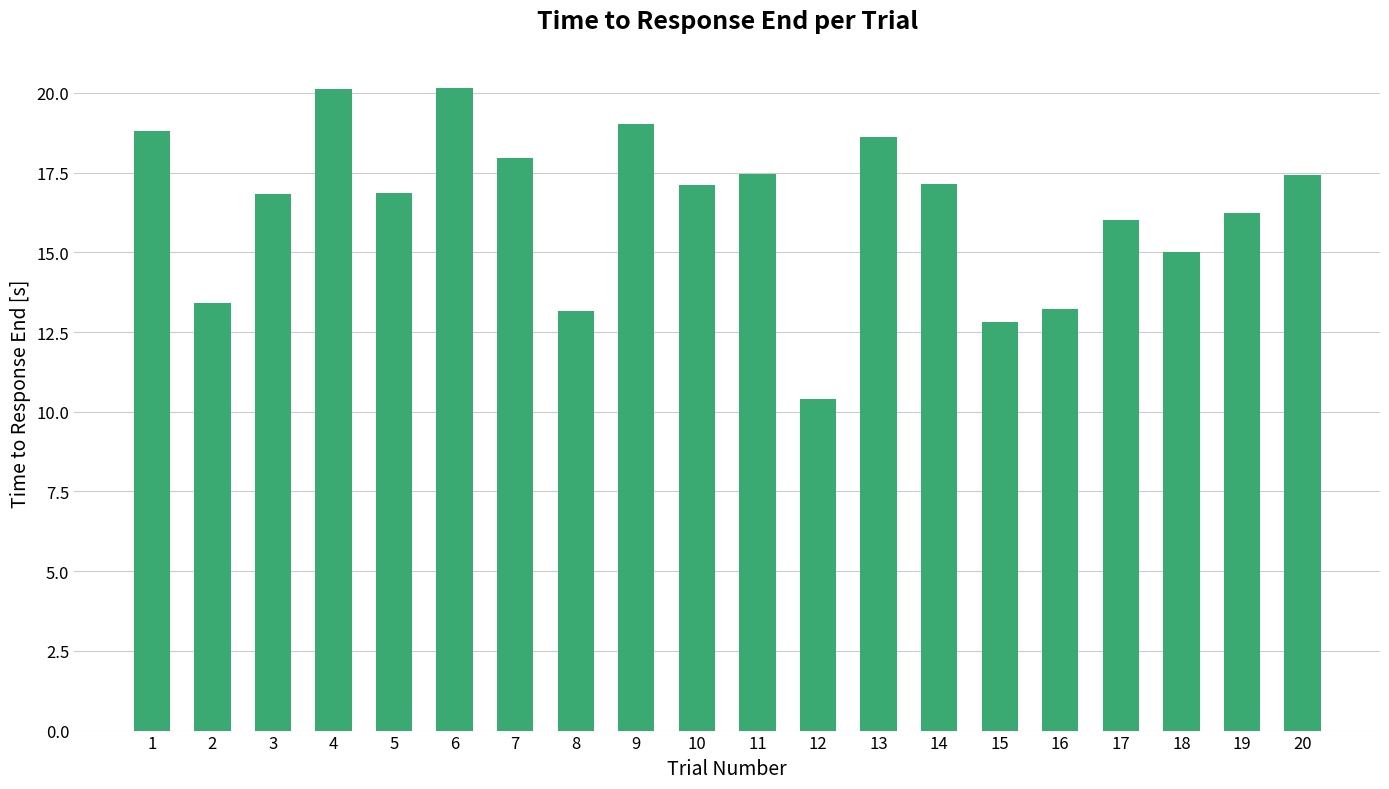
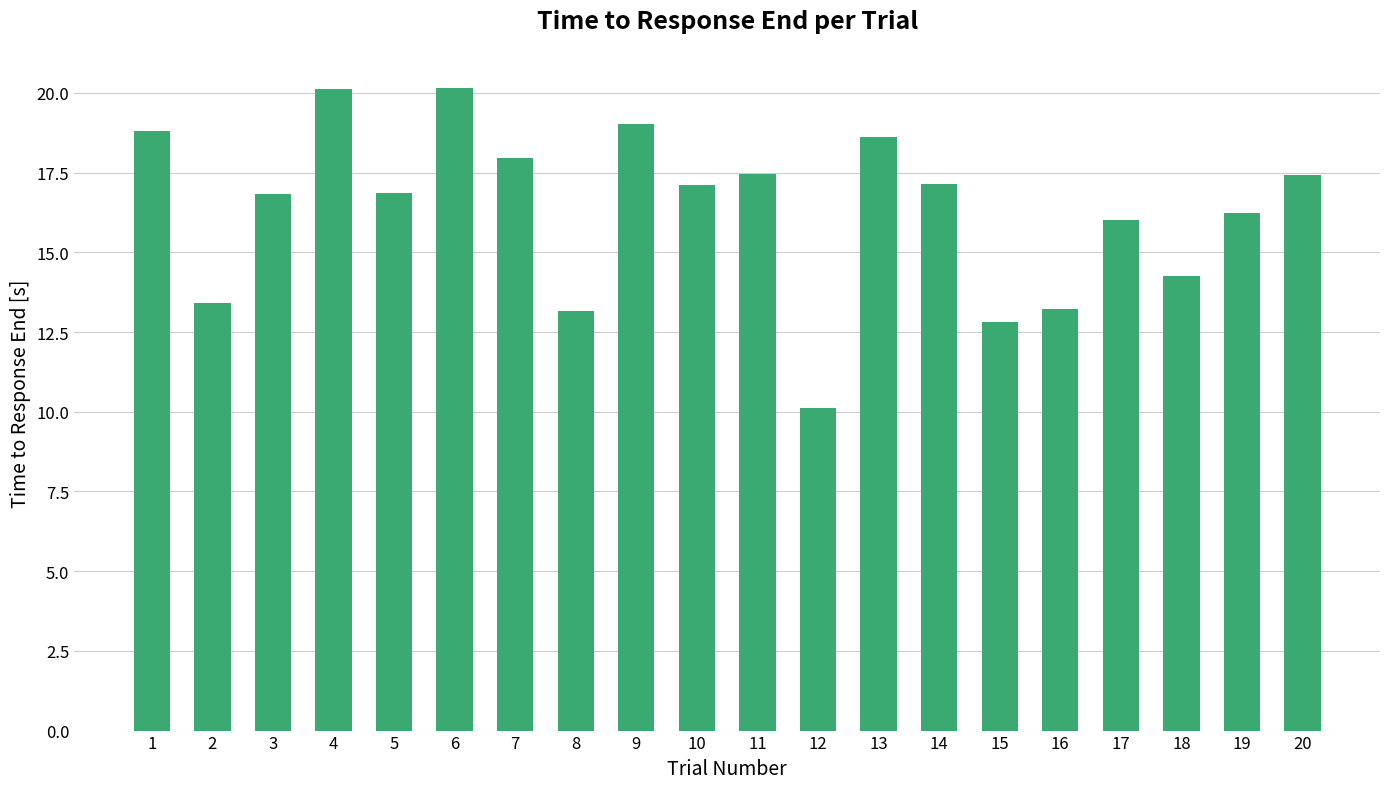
12: 10.4 -> 10.1
18: 15.0 -> 14.3
